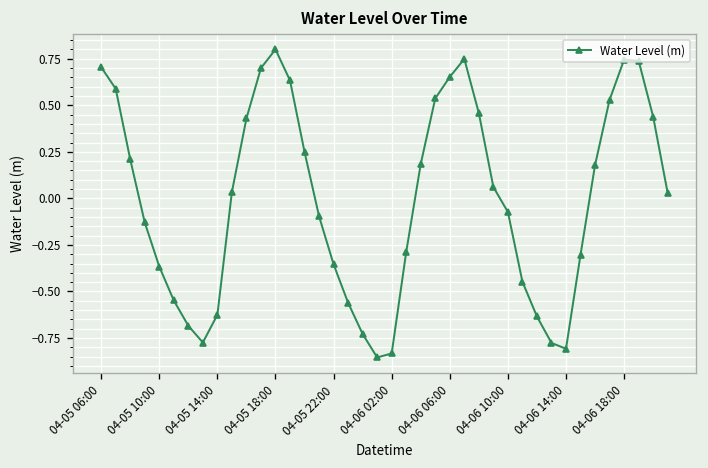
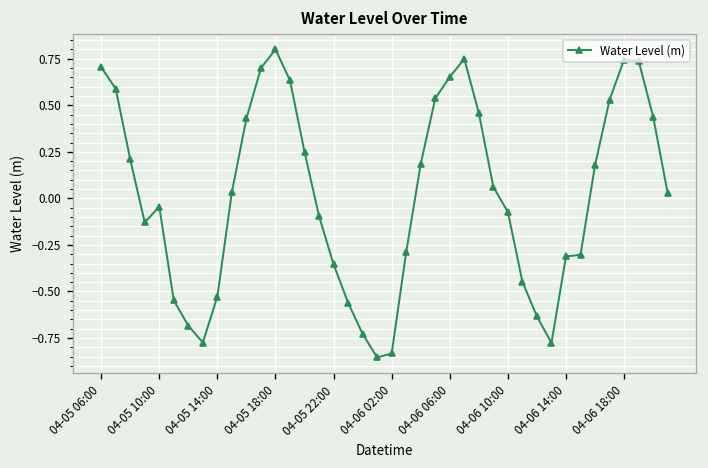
04-05 10:00: -0.37 -> -0.04
04-05 14:00: -0.63 -> -0.53
04-06 14:00: -0.81 -> -0.31
